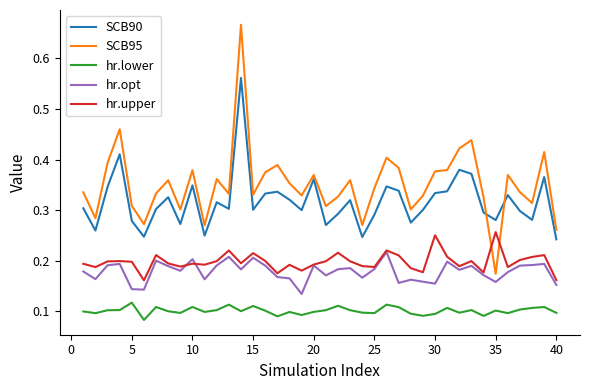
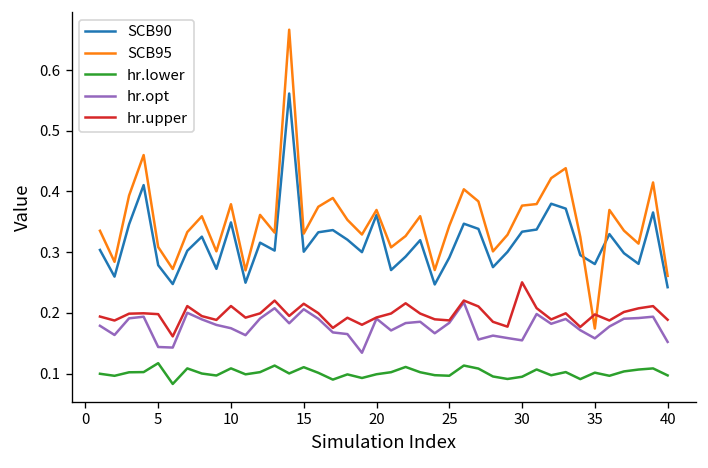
hr.opt, 10: 0.20 -> 0.17
hr.upper, 10: 0.19 -> 0.21
hr.upper, 35: 0.26 -> 0.20
hr.upper, 40: 0.16 -> 0.19
